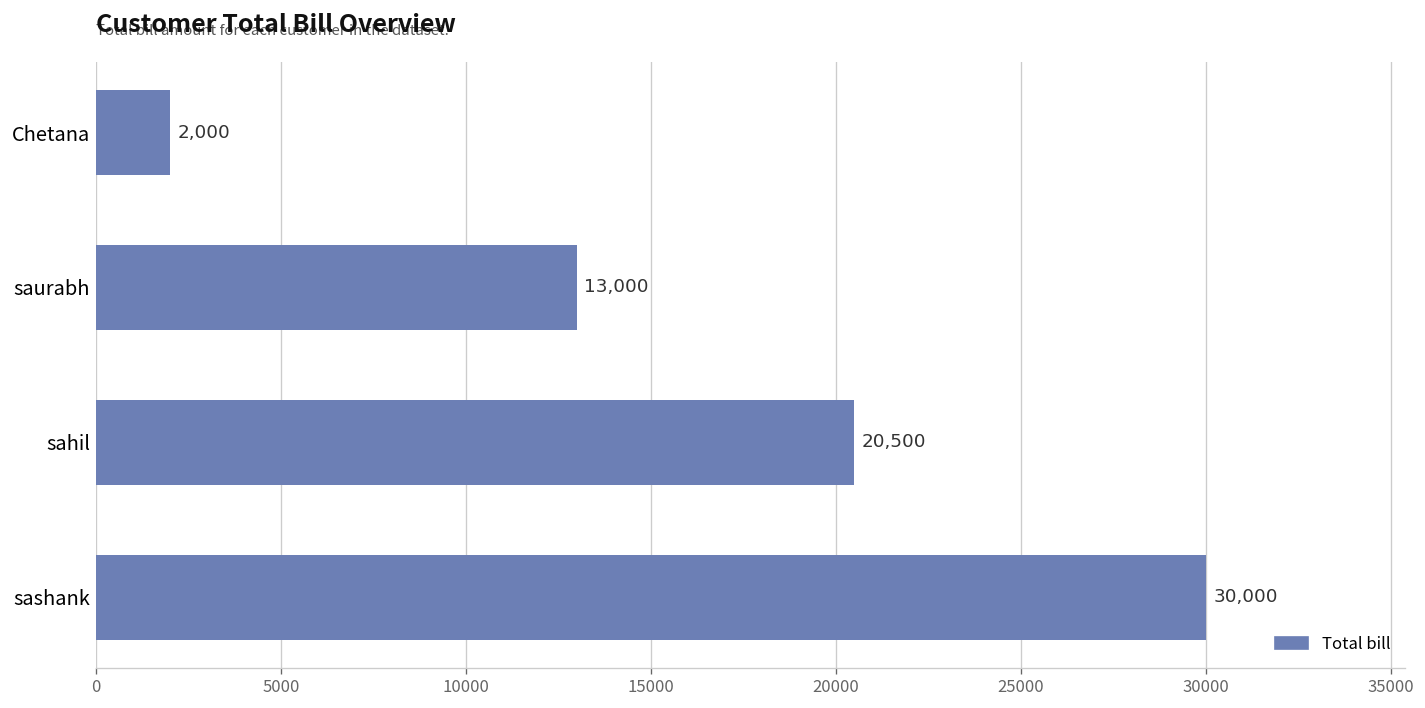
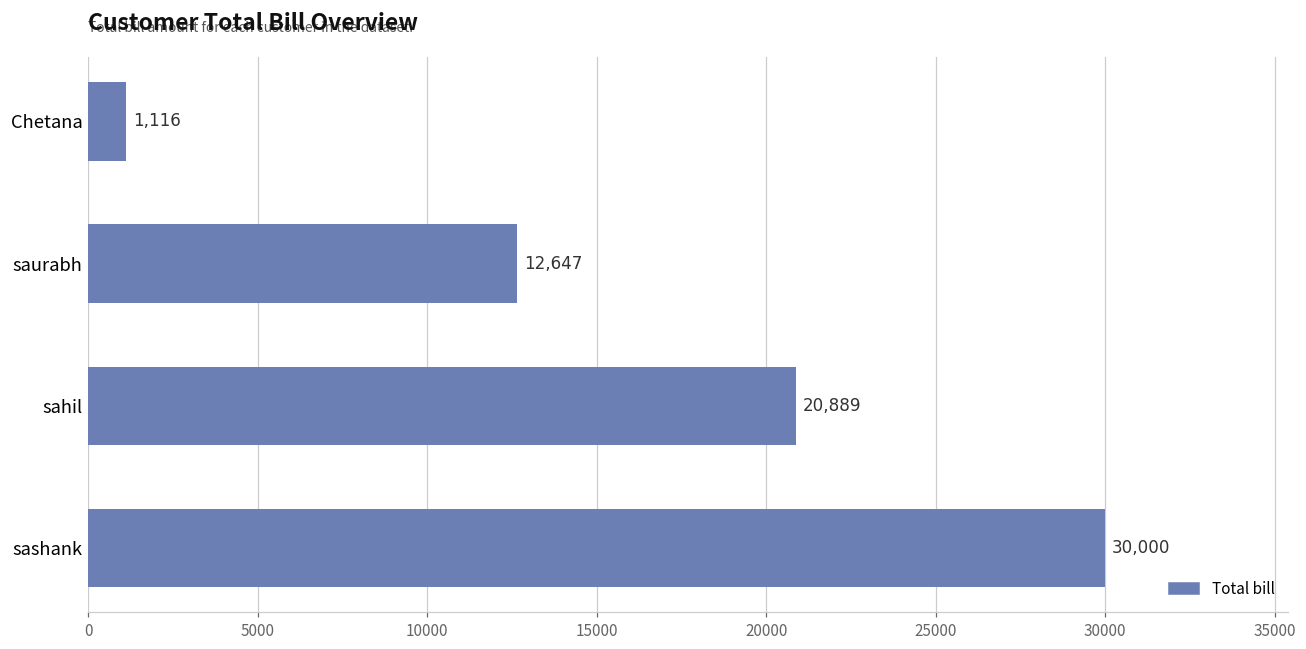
Chetana: 2,000 -> 1,116
saurabh: 13,000 -> 12,647
sahil: 20,500 -> 20,889
